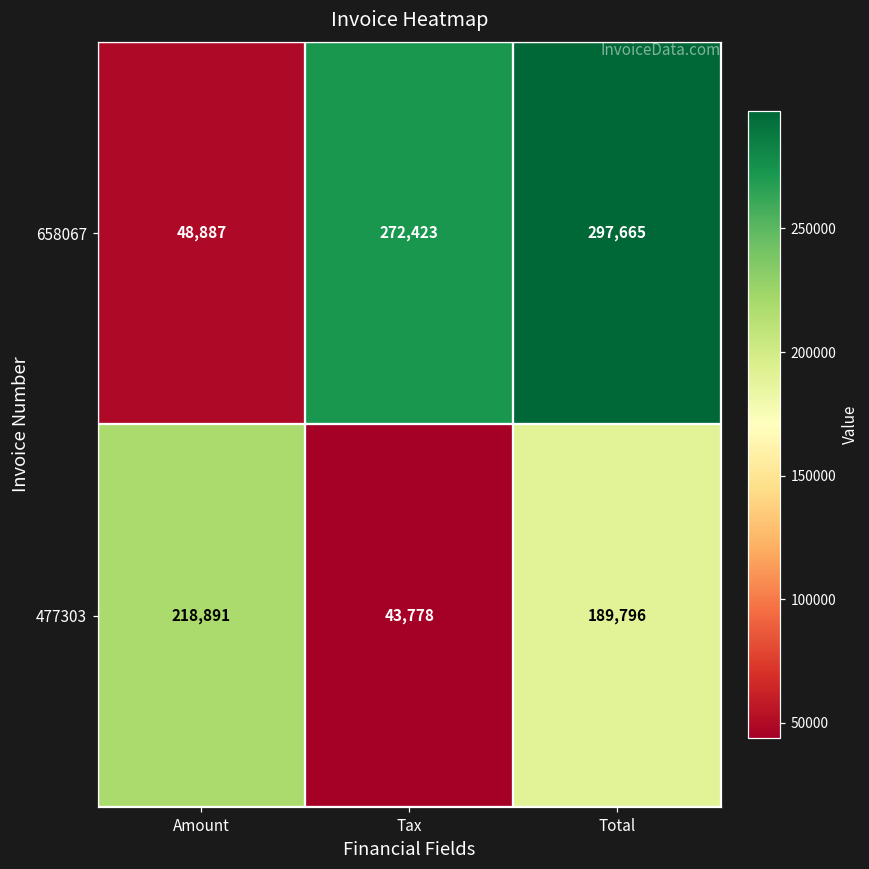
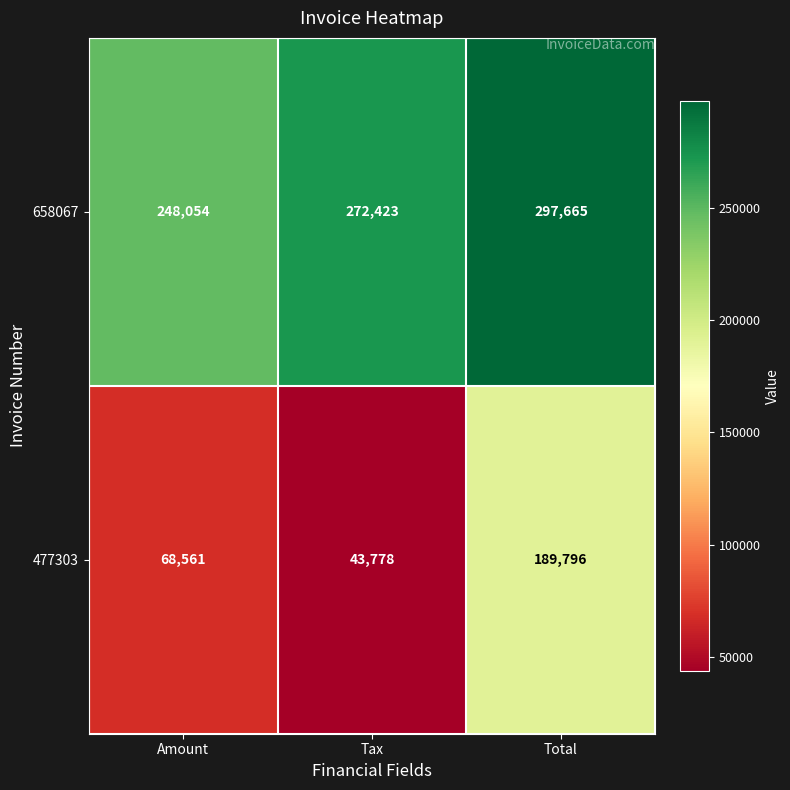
658067, Amount: 48,887 -> 248,054
477303, Amount: 218,891 -> 68,561
